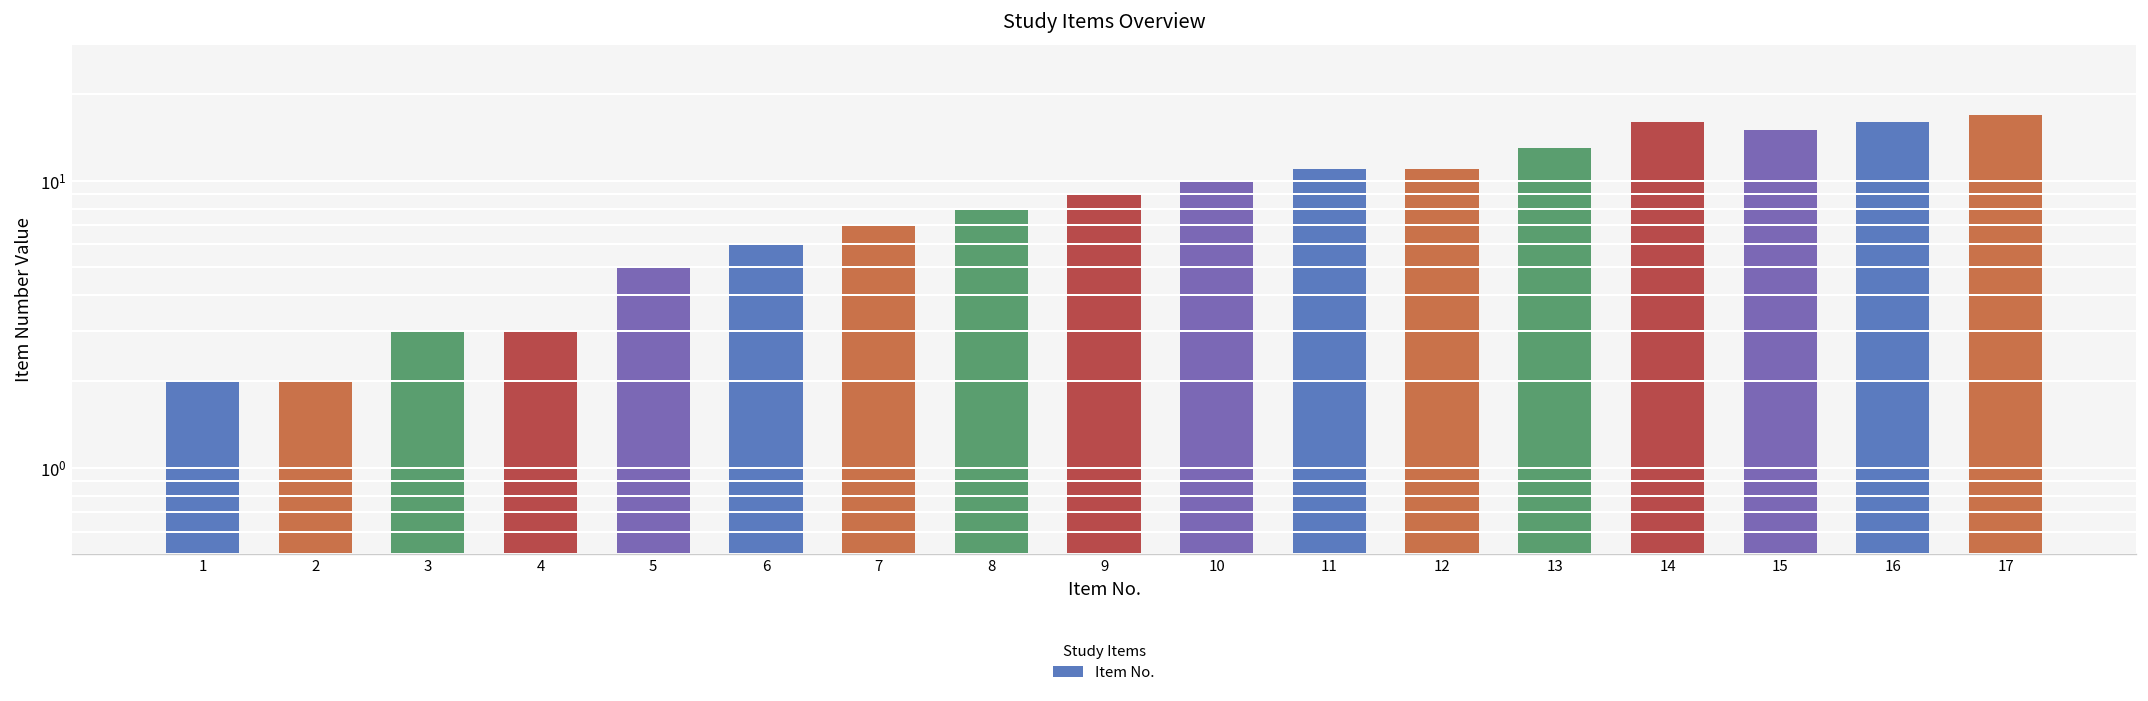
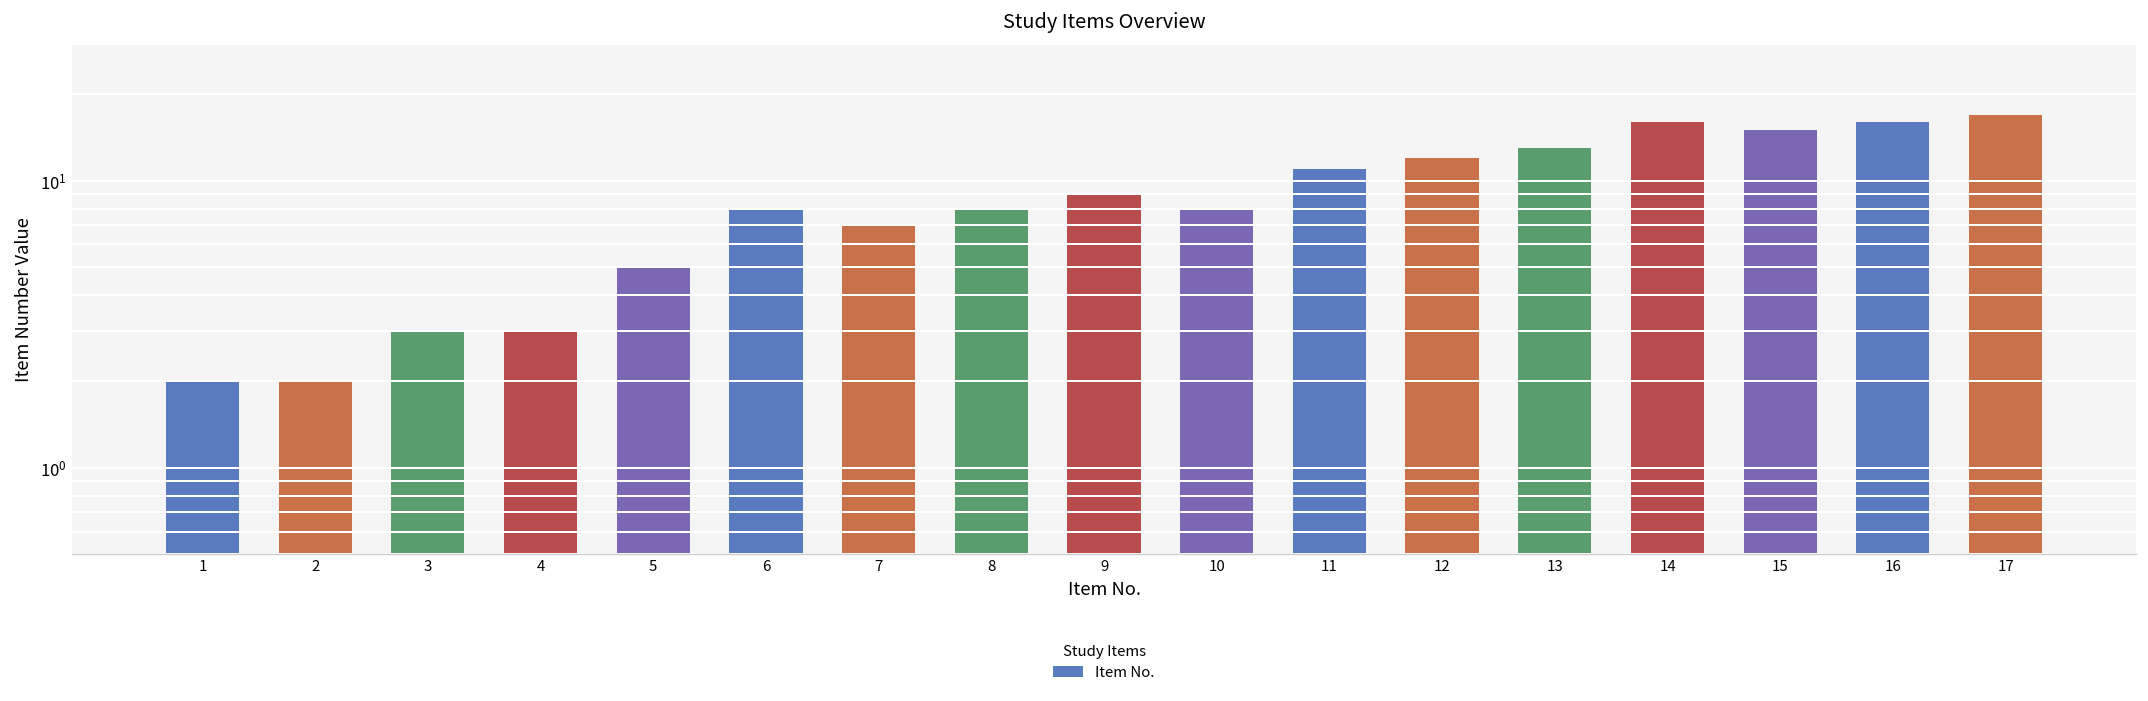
6: 6 -> 8
10: 10 -> 8
12: 11 -> 12
